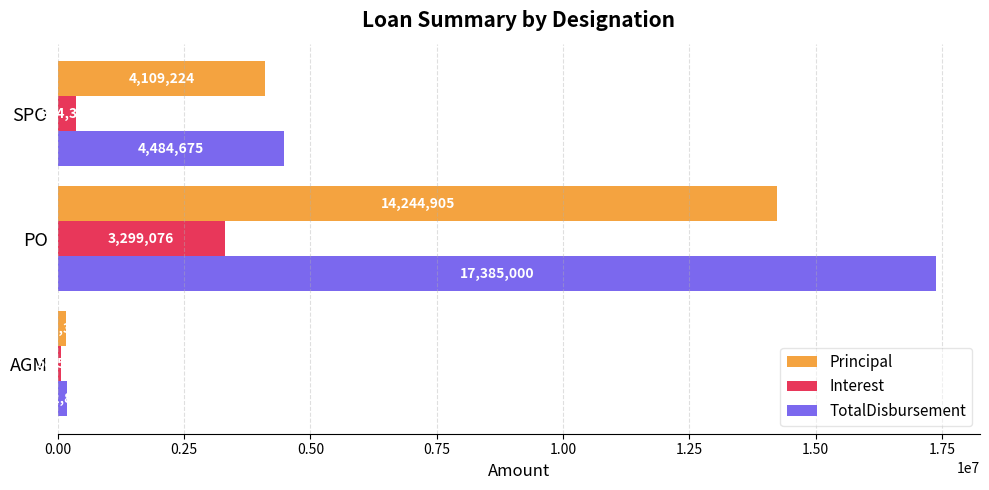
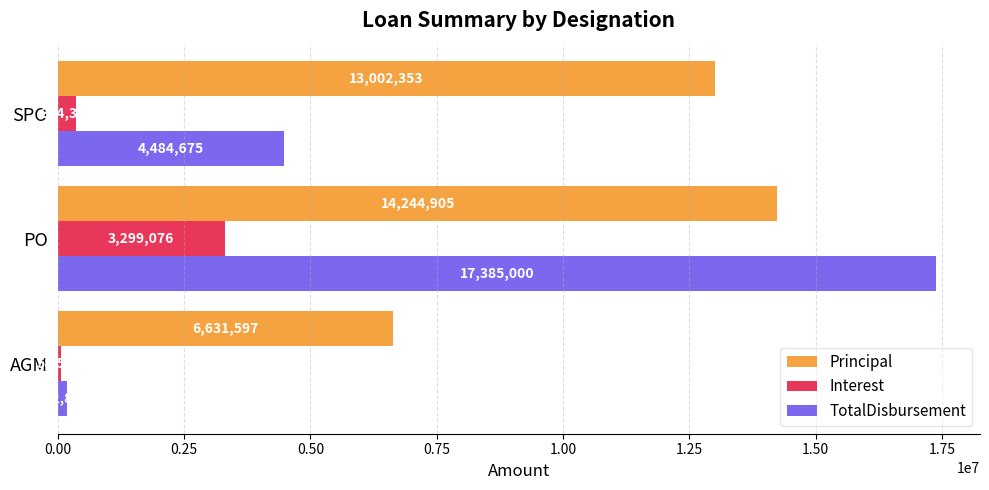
Principal, SPO: 4,109,224 -> 13,002,353
Principal, AGM: 200000 -> 6600000
